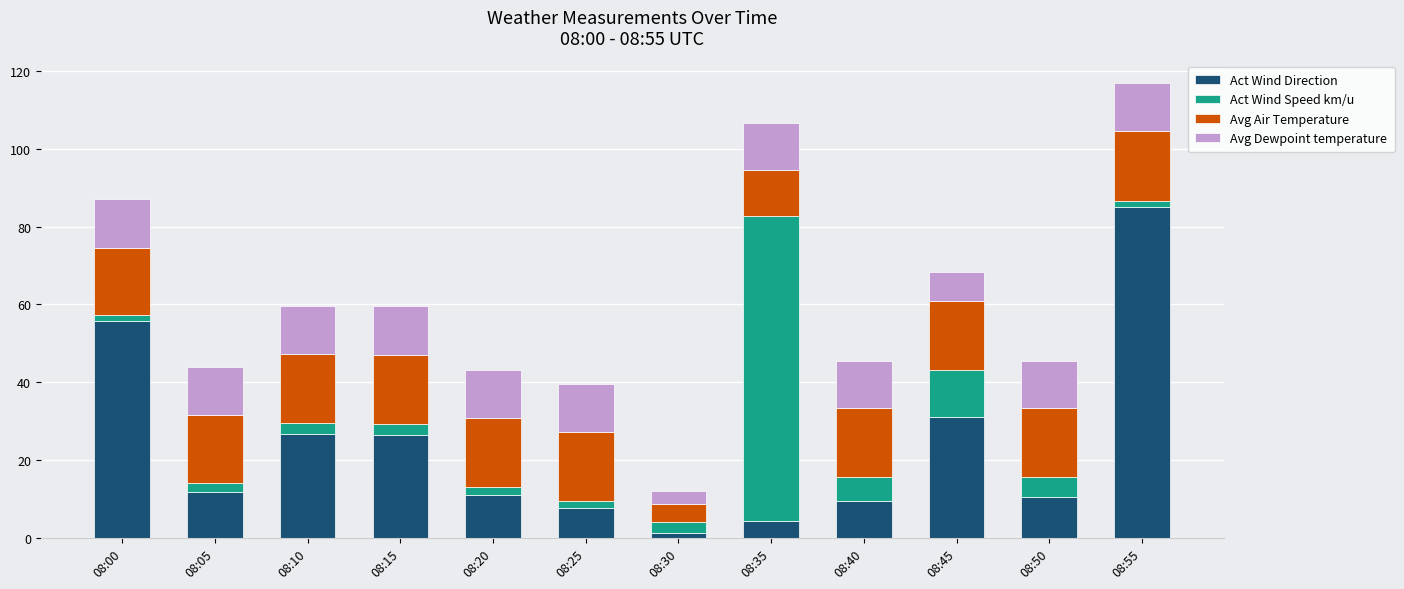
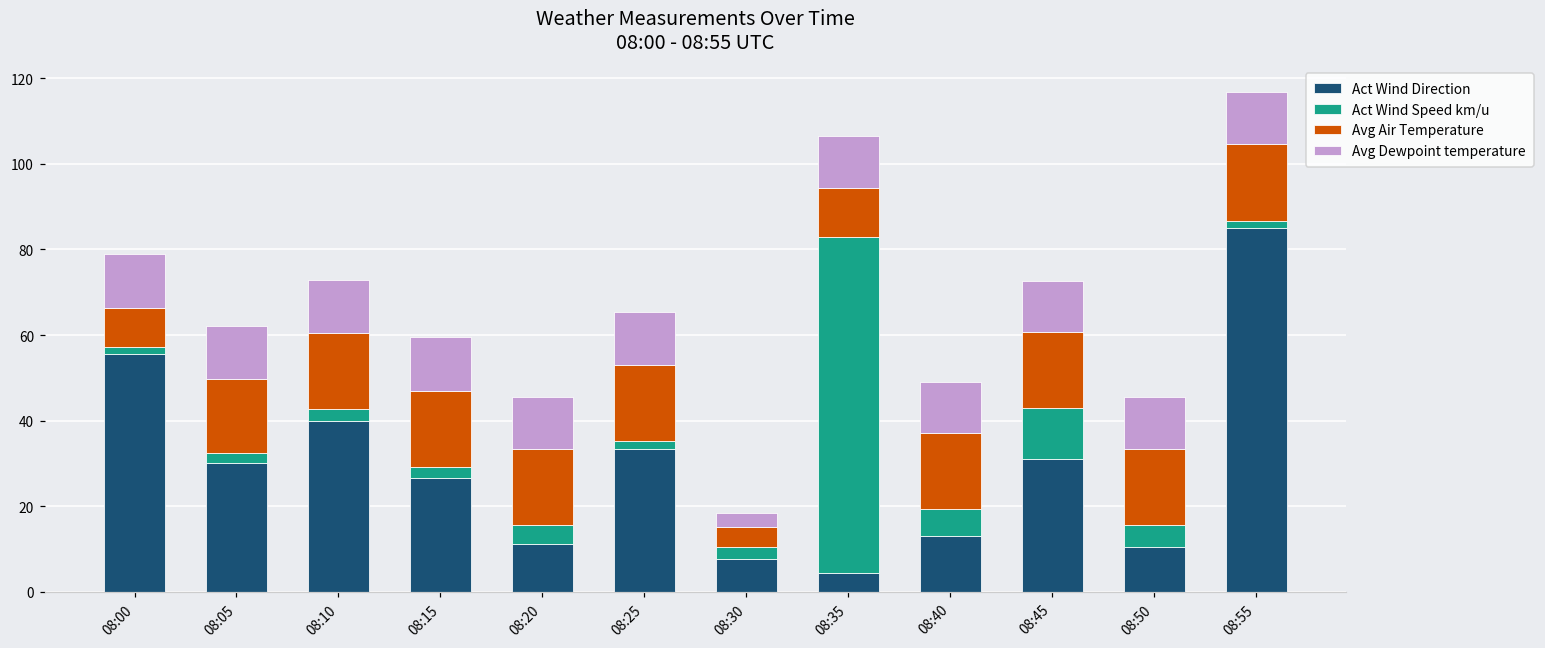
Avg Air Temperature, 08:00: 17 -> 9
Act Wind Direction, 08:05: 12 -> 30
Act Wind Direction, 08:10: 27 -> 40
Act Wind Speed km/u, 08:20: 2 -> 4
Act Wind Direction, 08:25: 8 -> 33
Act Wind Direction, 08:30: 1 -> 8
Act Wind Direction, 08:40: 9 -> 13
Avg Dewpoint temperature, 08:45: 8 -> 12
